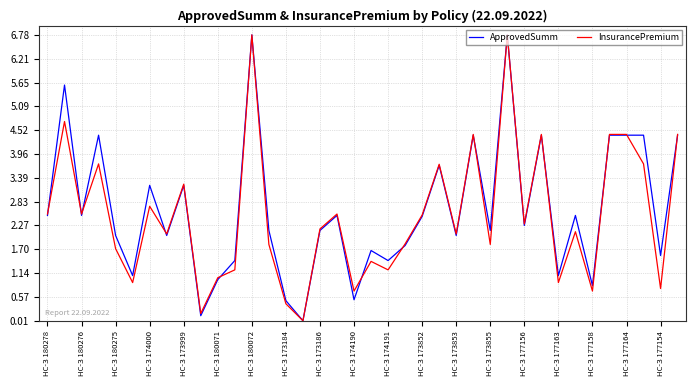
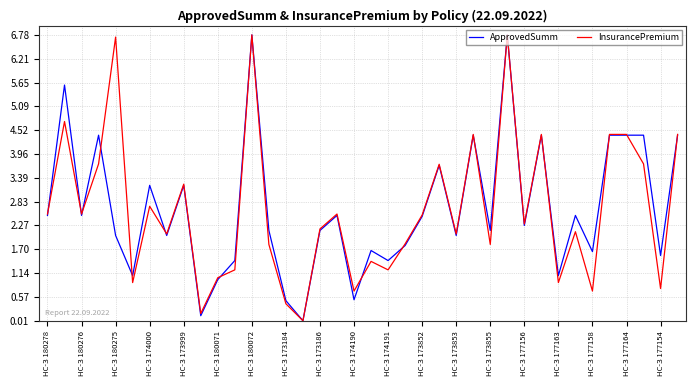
InsurancePremium, НС-З 180275: 1.7 -> 6.7
ApprovedSumm, НС-З 177158: 0.8 -> 1.6
